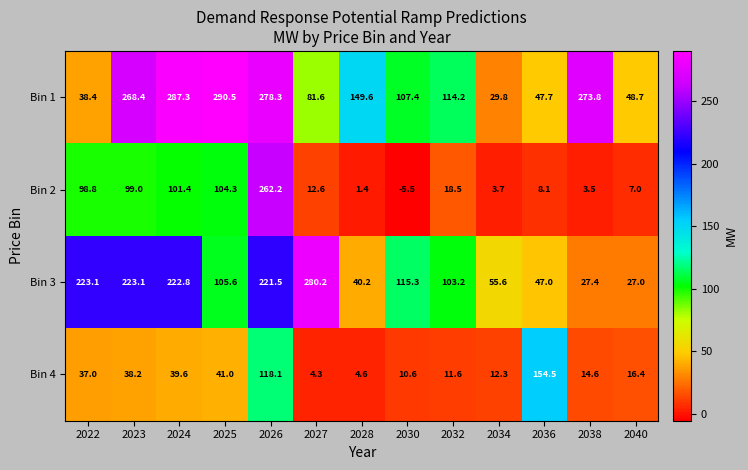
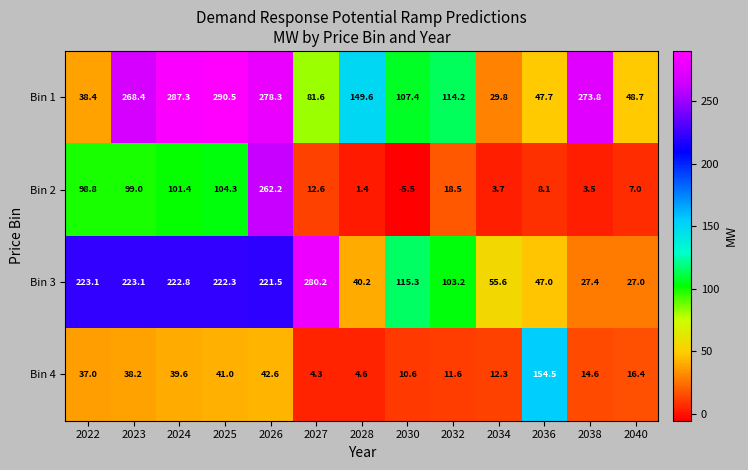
Bin 3, 2025: 105.6 -> 222.3
Bin 4, 2026: 118.1 -> 42.6
